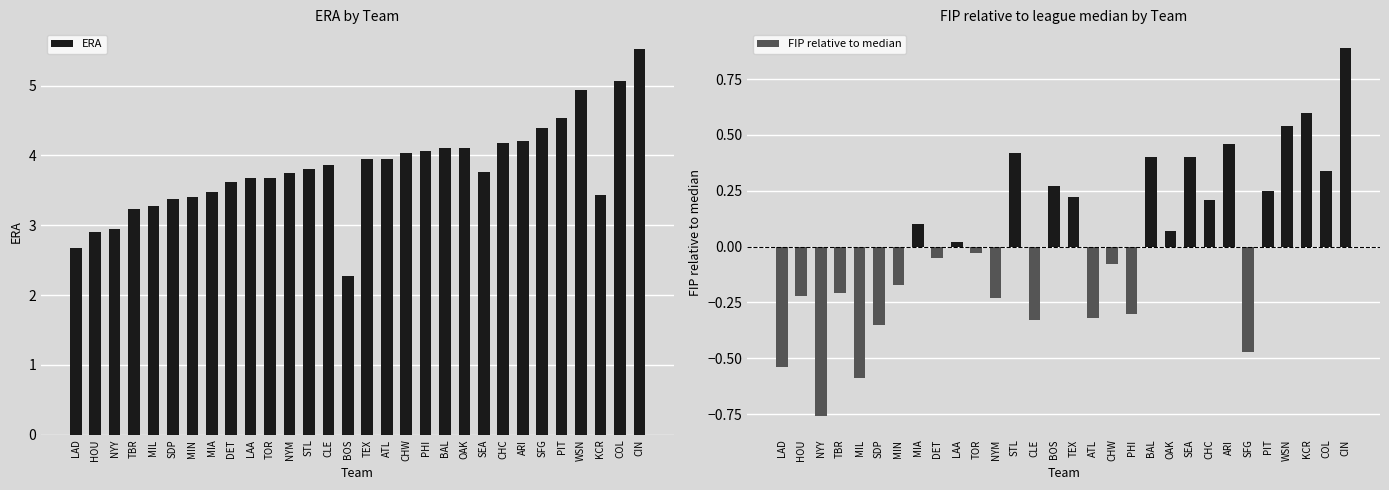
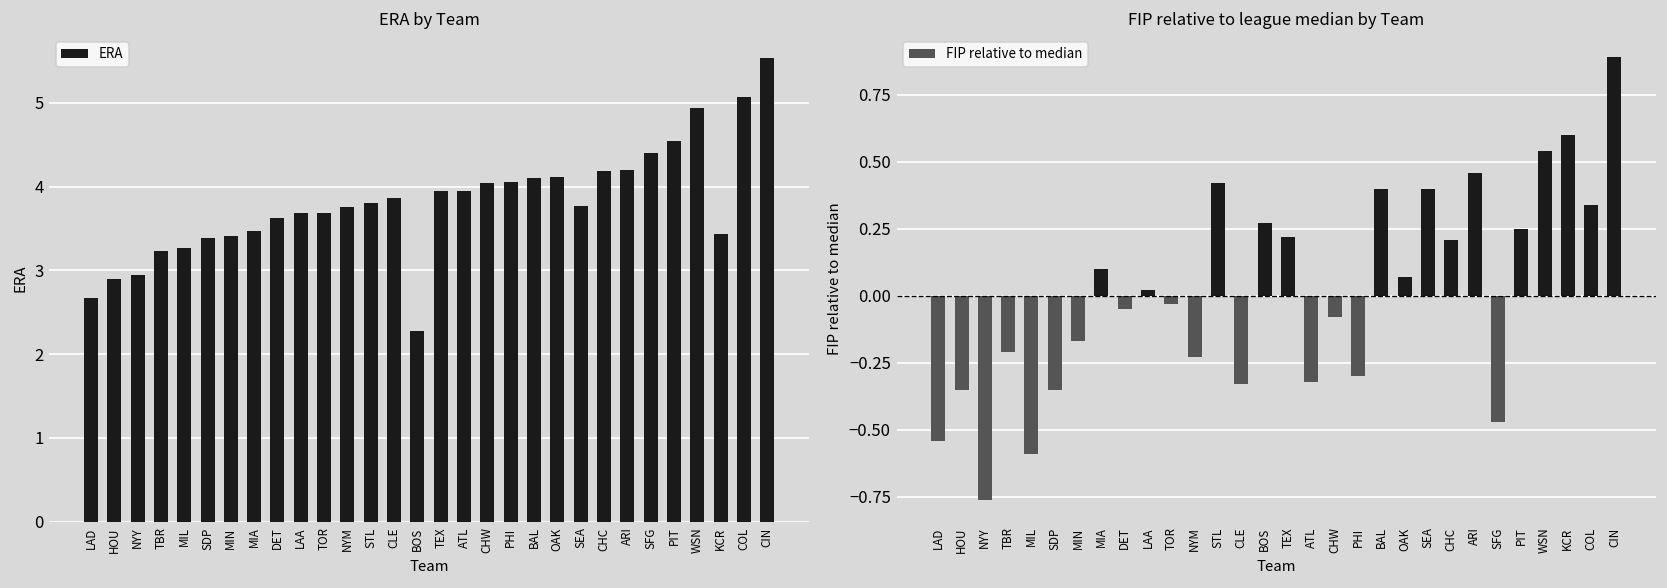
FIP relative to league median by Team, HOU: -0.22 -> -0.35
